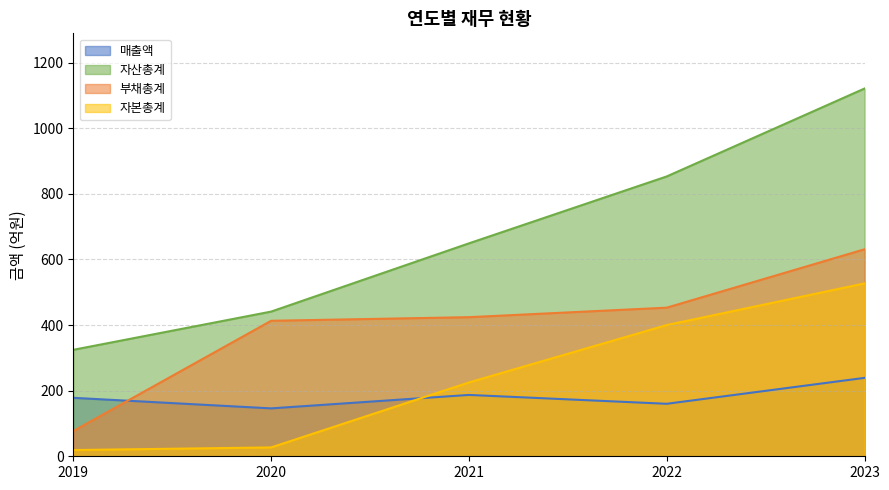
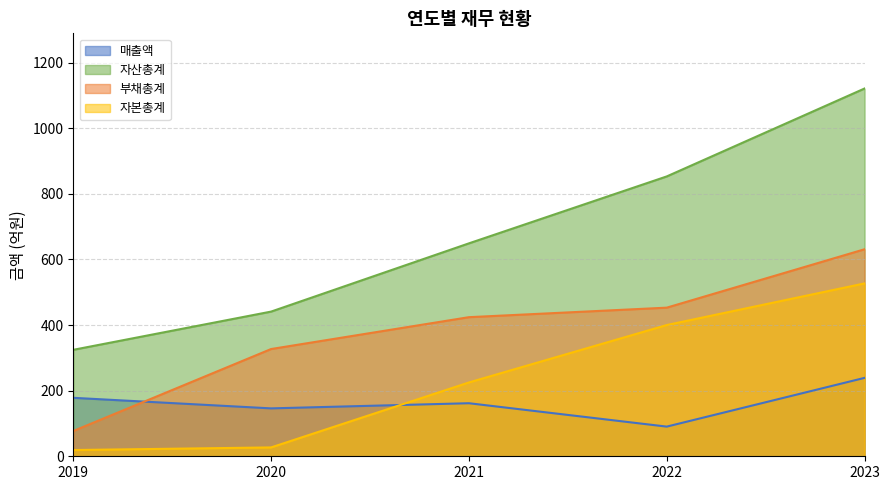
부채총계, 2020: 410 -> 330
매출액, 2021: 190 -> 160
매출액, 2022: 160 -> 90
